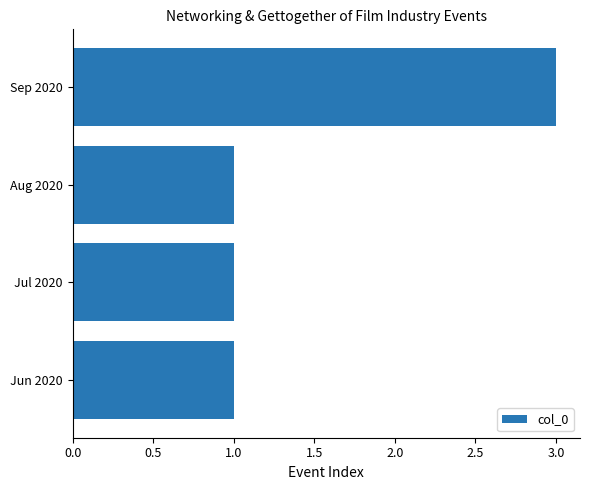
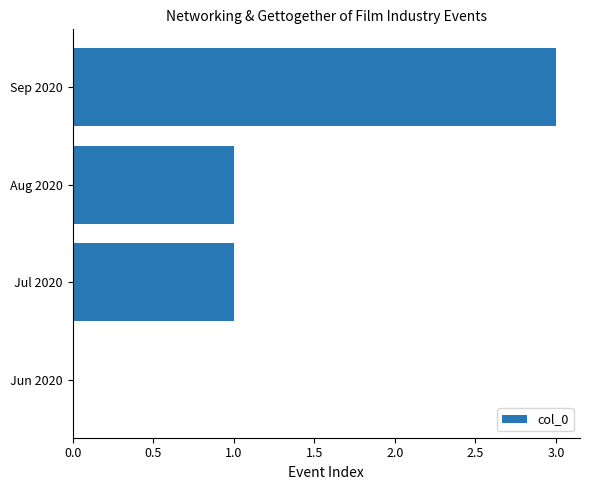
Jun 2020: 1 -> 0
